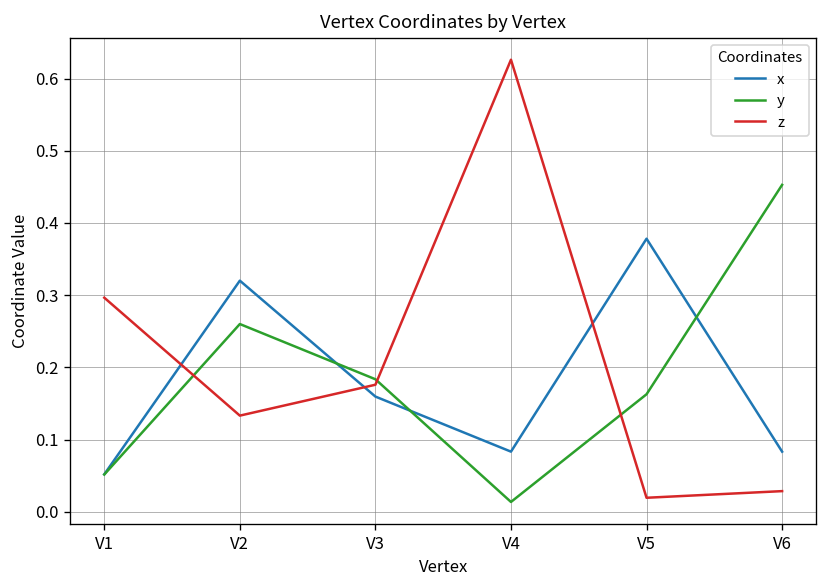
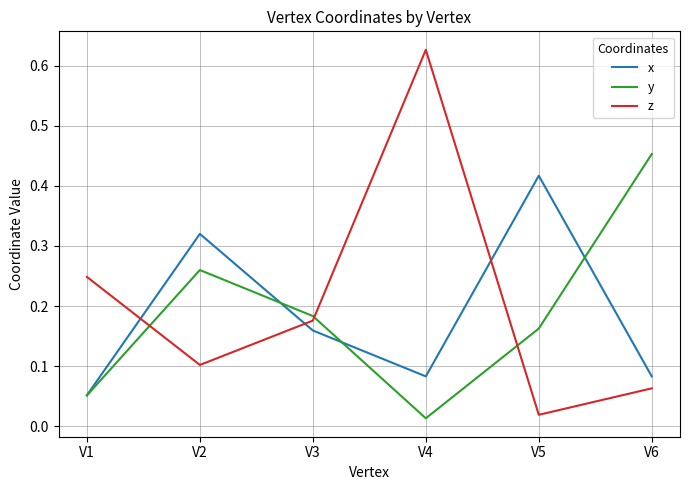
z, V1: 0.30 -> 0.25
z, V2: 0.13 -> 0.10
x, V5: 0.38 -> 0.42
z, V6: 0.03 -> 0.06
